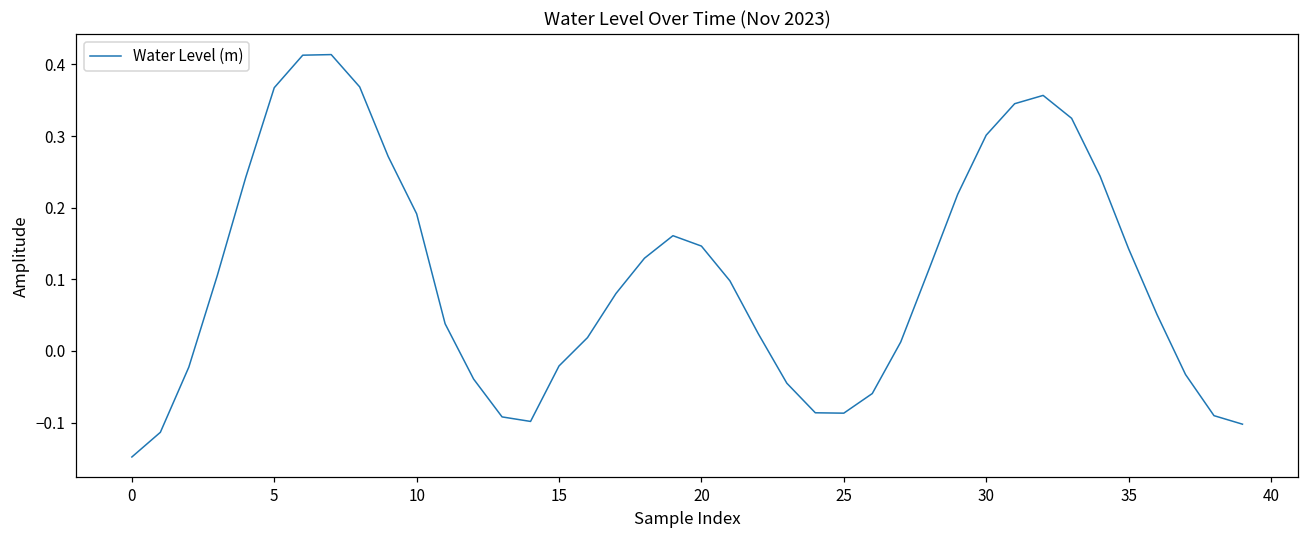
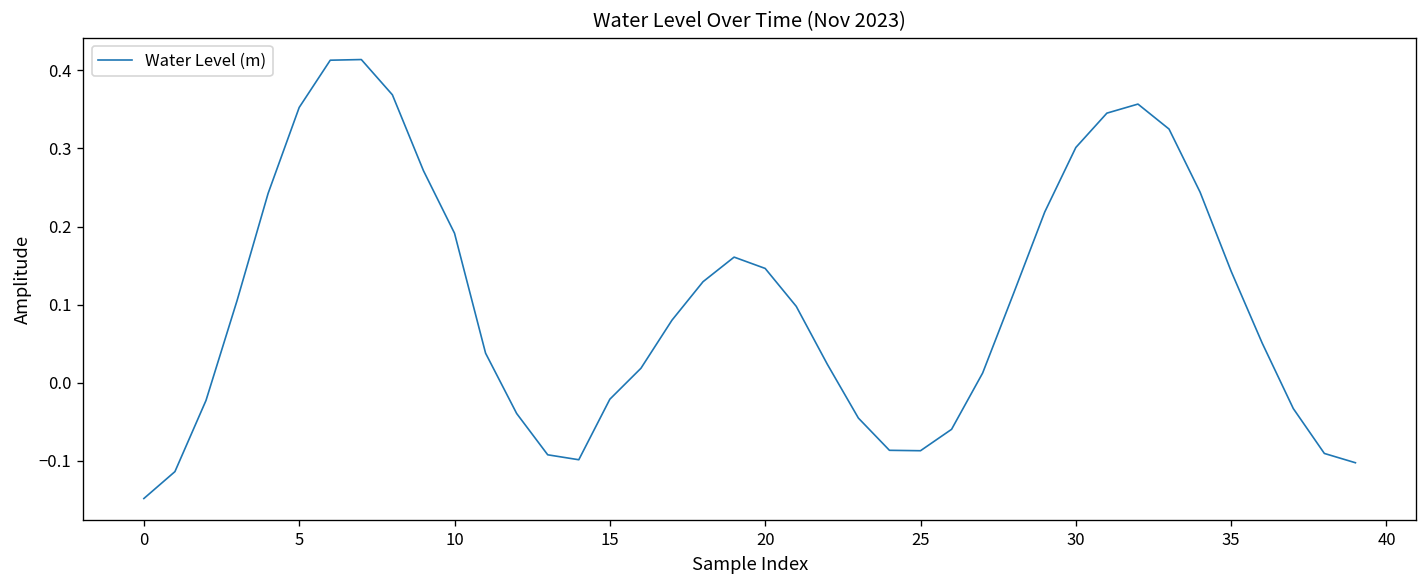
5: 0.37 -> 0.35
